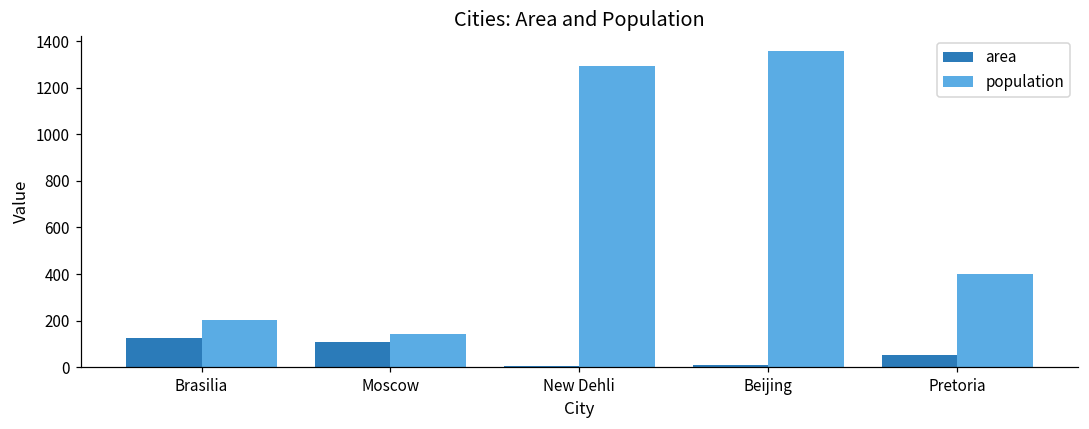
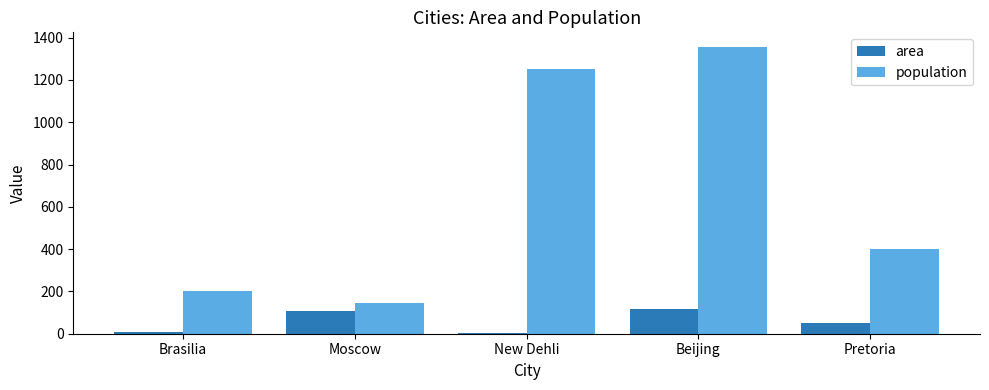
area, Brasilia: 120 -> 10
population, New Dehli: 1290 -> 1250
area, Beijing: 10 -> 120
